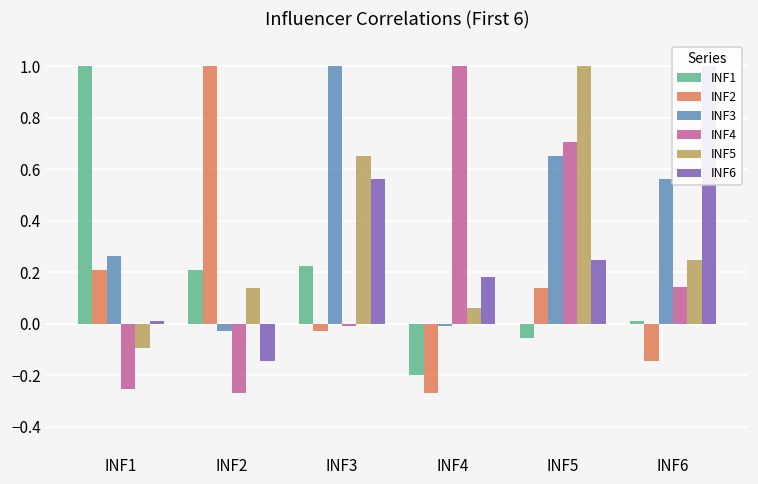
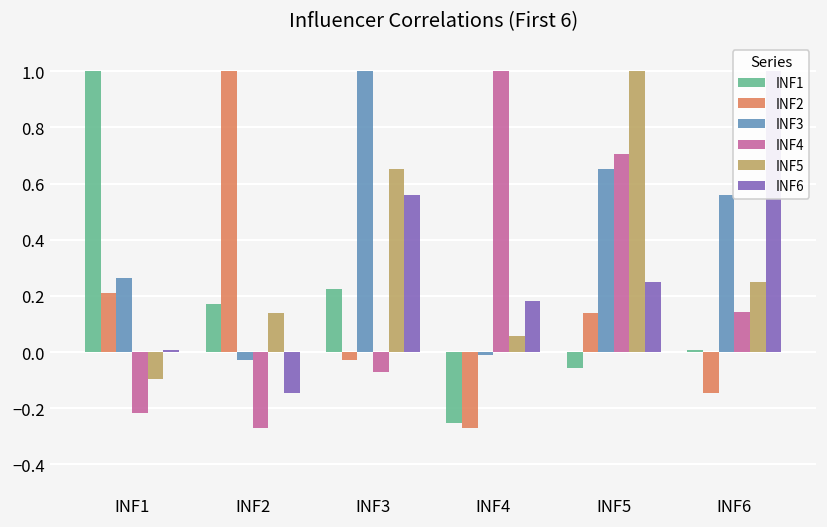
INF4, INF1: -0.25 -> -0.22
INF1, INF2: 0.21 -> 0.17
INF4, INF3: -0.01 -> -0.07
INF1, INF4: -0.20 -> -0.25
